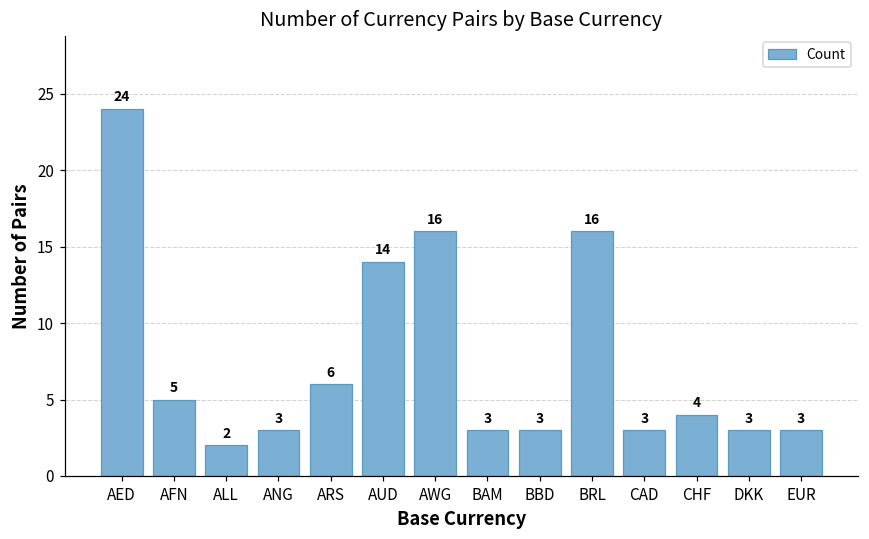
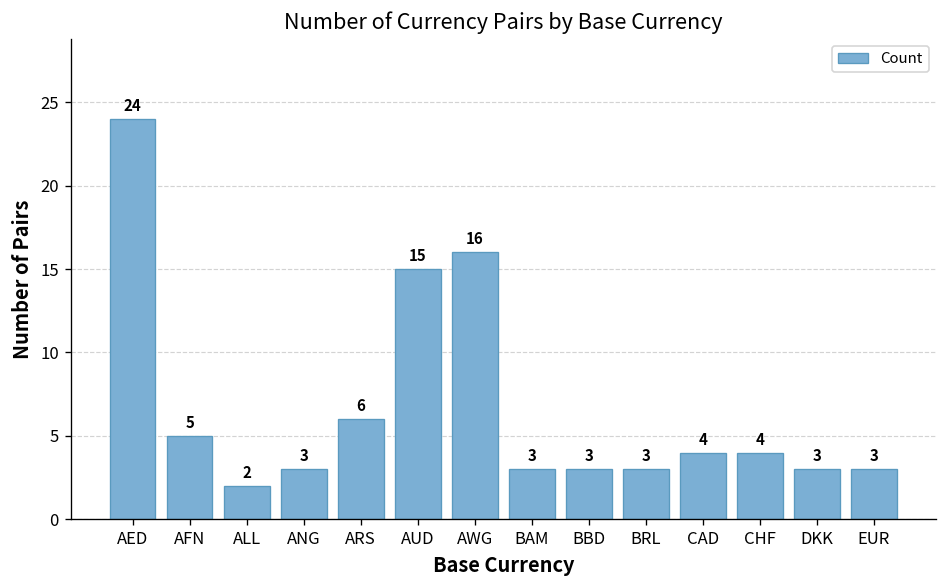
AUD: 14 -> 15
BRL: 16 -> 3
CAD: 3 -> 4
